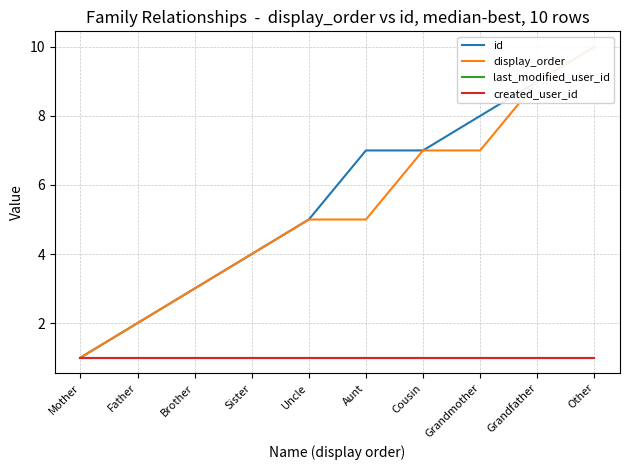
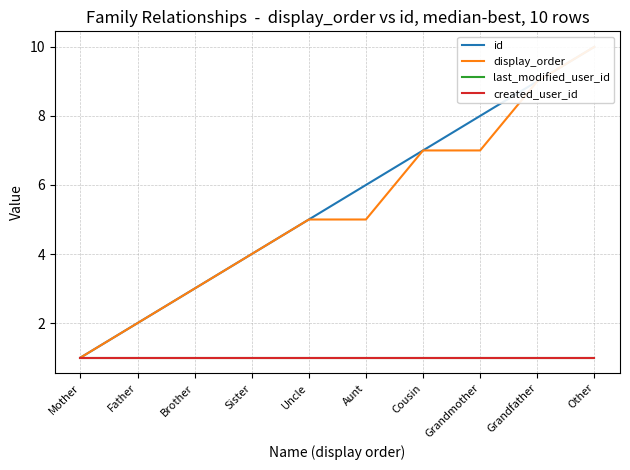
id, Aunt: 7 -> 6
